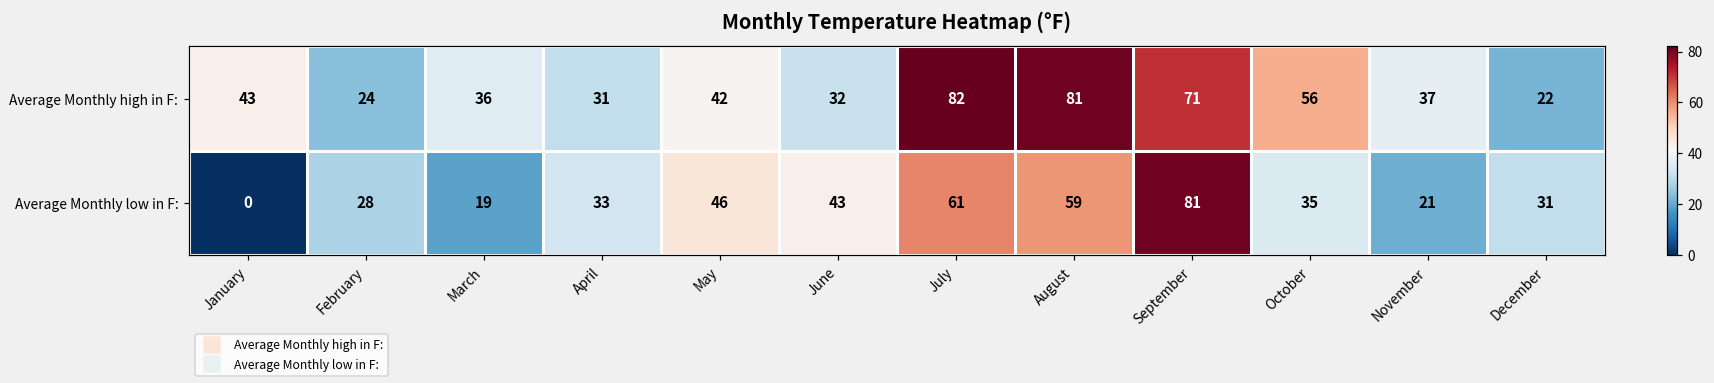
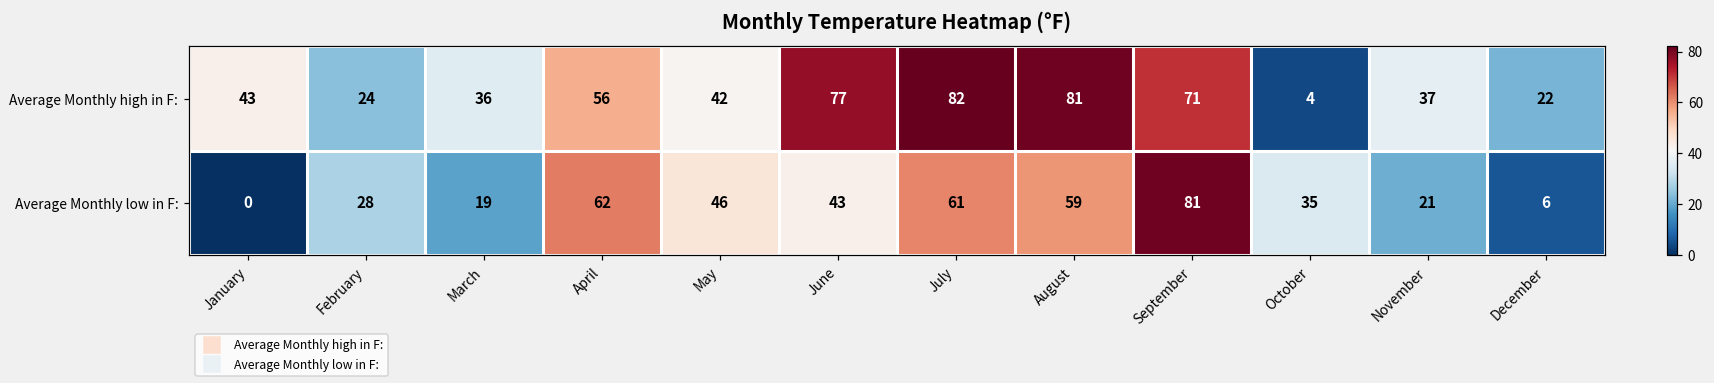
Average Monthly high in F:, April: 31 -> 56
Average Monthly high in F:, June: 32 -> 77
Average Monthly high in F:, October: 56 -> 4
Average Monthly low in F:, April: 33 -> 62
Average Monthly low in F:, December: 31 -> 6
